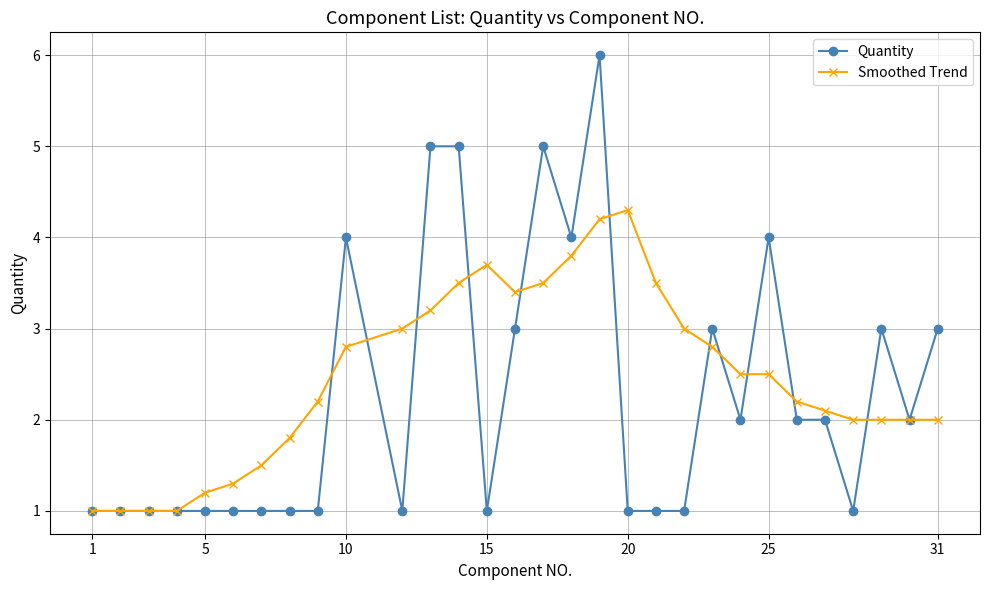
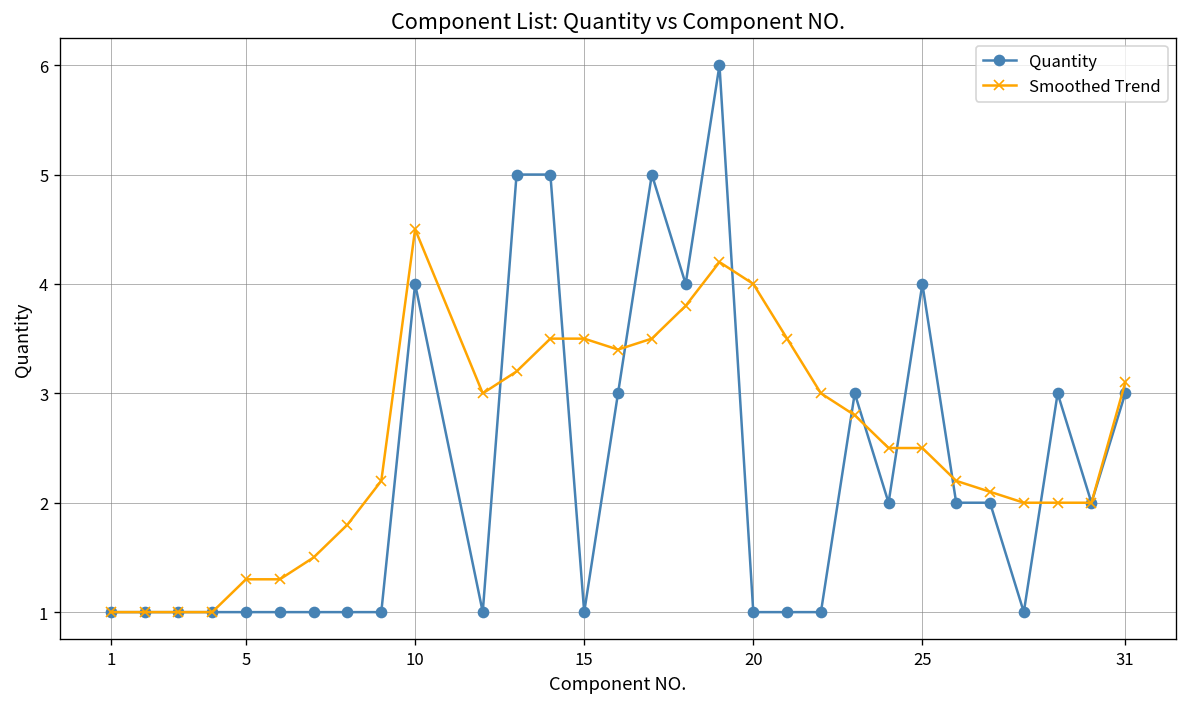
Smoothed Trend, 5: 1.2 -> 1.3
Smoothed Trend, 10: 2.8 -> 4.5
Smoothed Trend, 15: 3.7 -> 3.5
Smoothed Trend, 20: 4.3 -> 4.0
Smoothed Trend, 31: 2.0 -> 3.1
